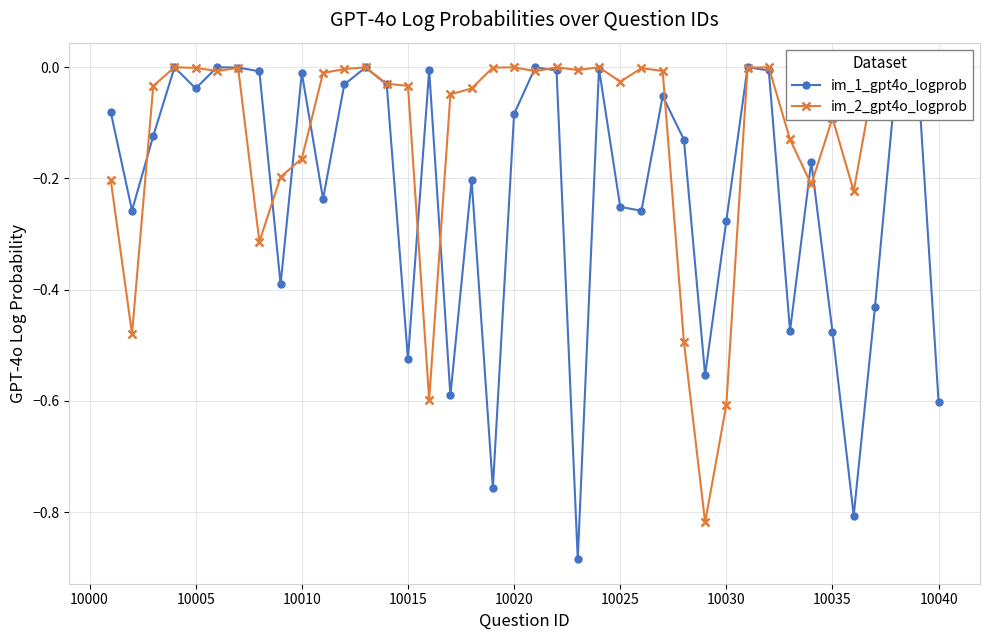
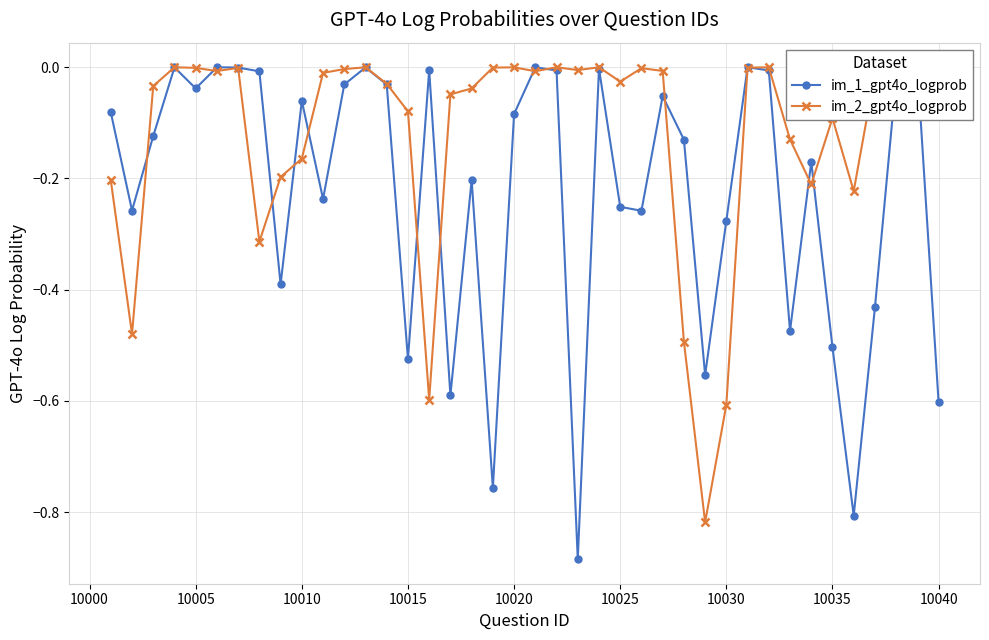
im_1_gpt4o_logprob, 10010: -0.01 -> -0.06
im_2_gpt4o_logprob, 10015: -0.03 -> -0.08
im_1_gpt4o_logprob, 10035: -0.48 -> -0.50
